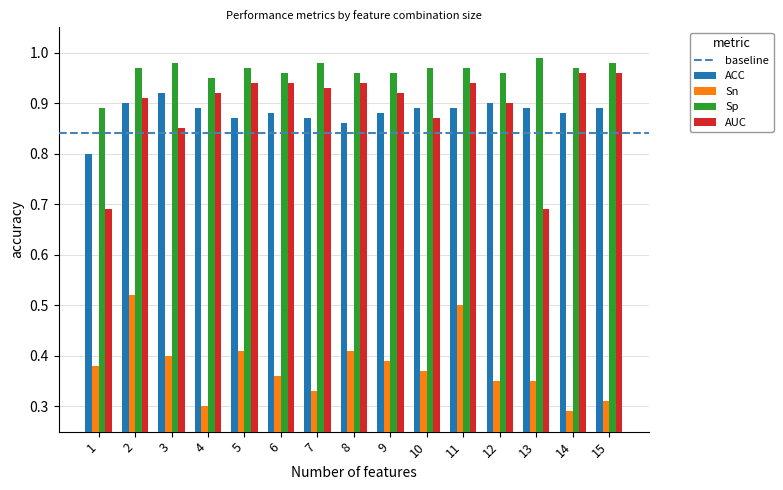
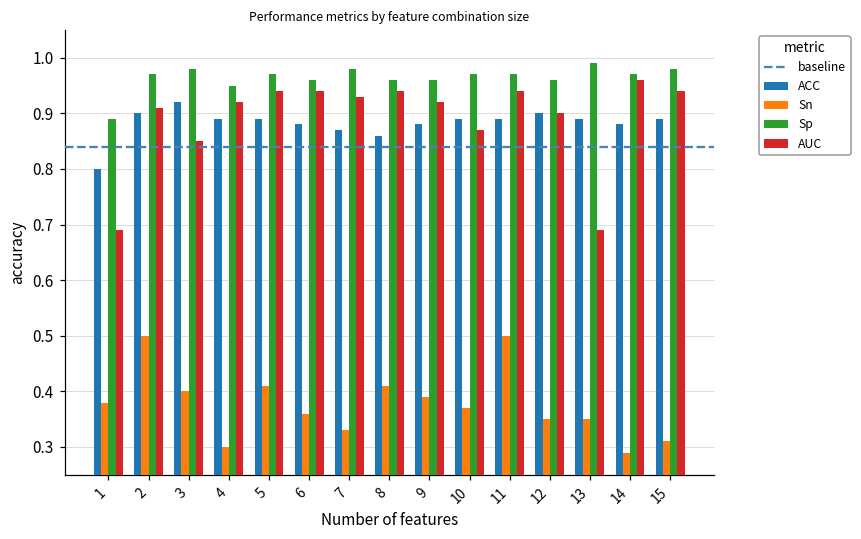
Sn, 2: 0.52 -> 0.50
ACC, 5: 0.87 -> 0.89
AUC, 15: 0.96 -> 0.94
